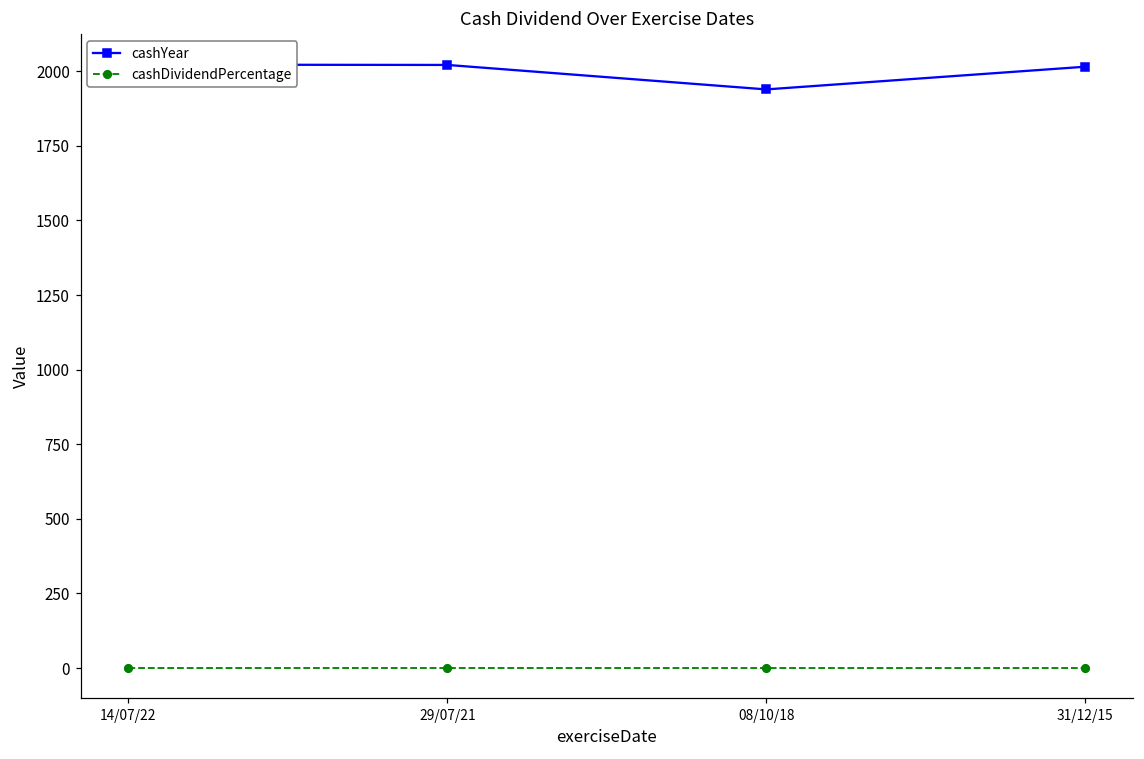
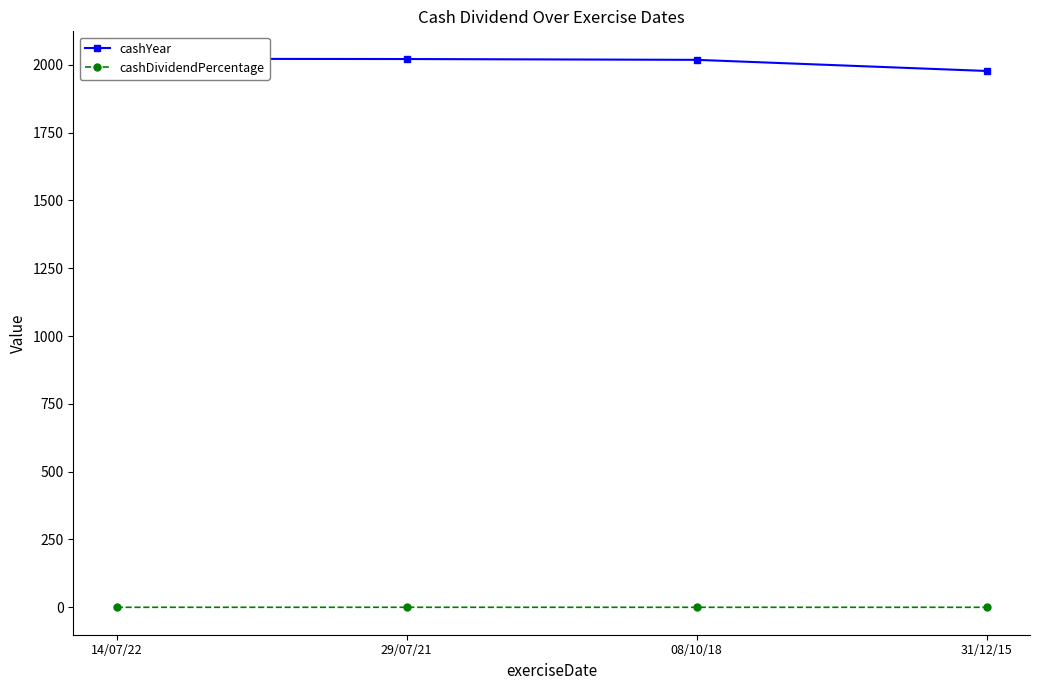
cashYear, 08/10/18: 1940 -> 2020
cashYear, 31/12/15: 2020 -> 1980
